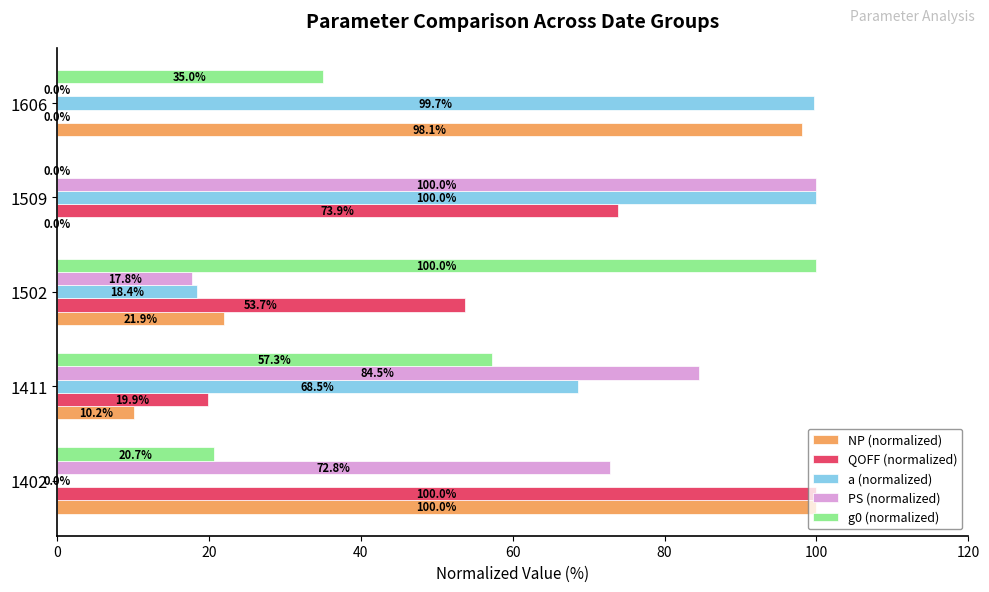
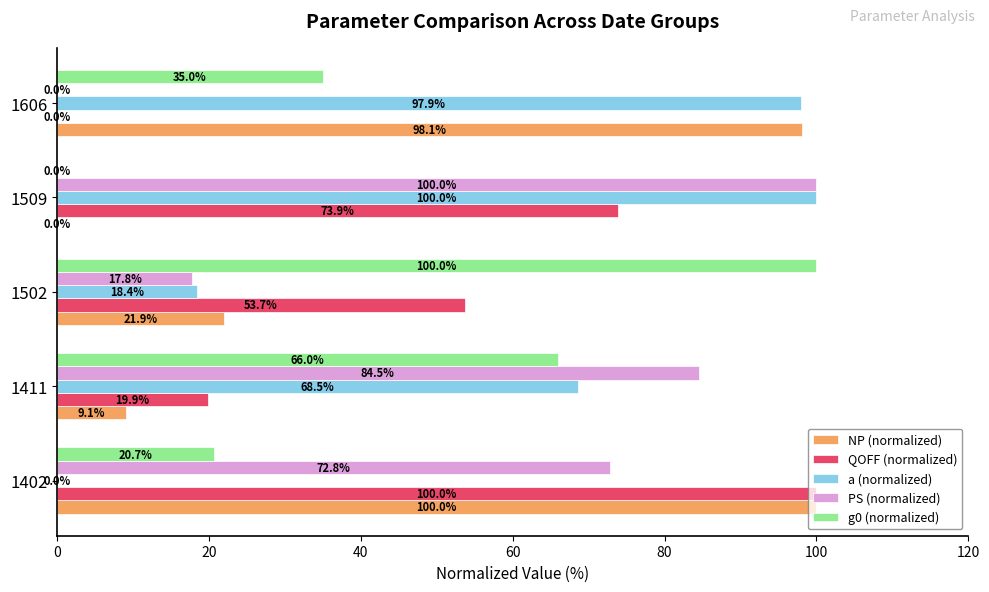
a (normalized), 1606: 99.7% -> 97.9%
g0 (normalized), 1411: 57.3% -> 66.0%
NP (normalized), 1411: 10.2% -> 9.1%
